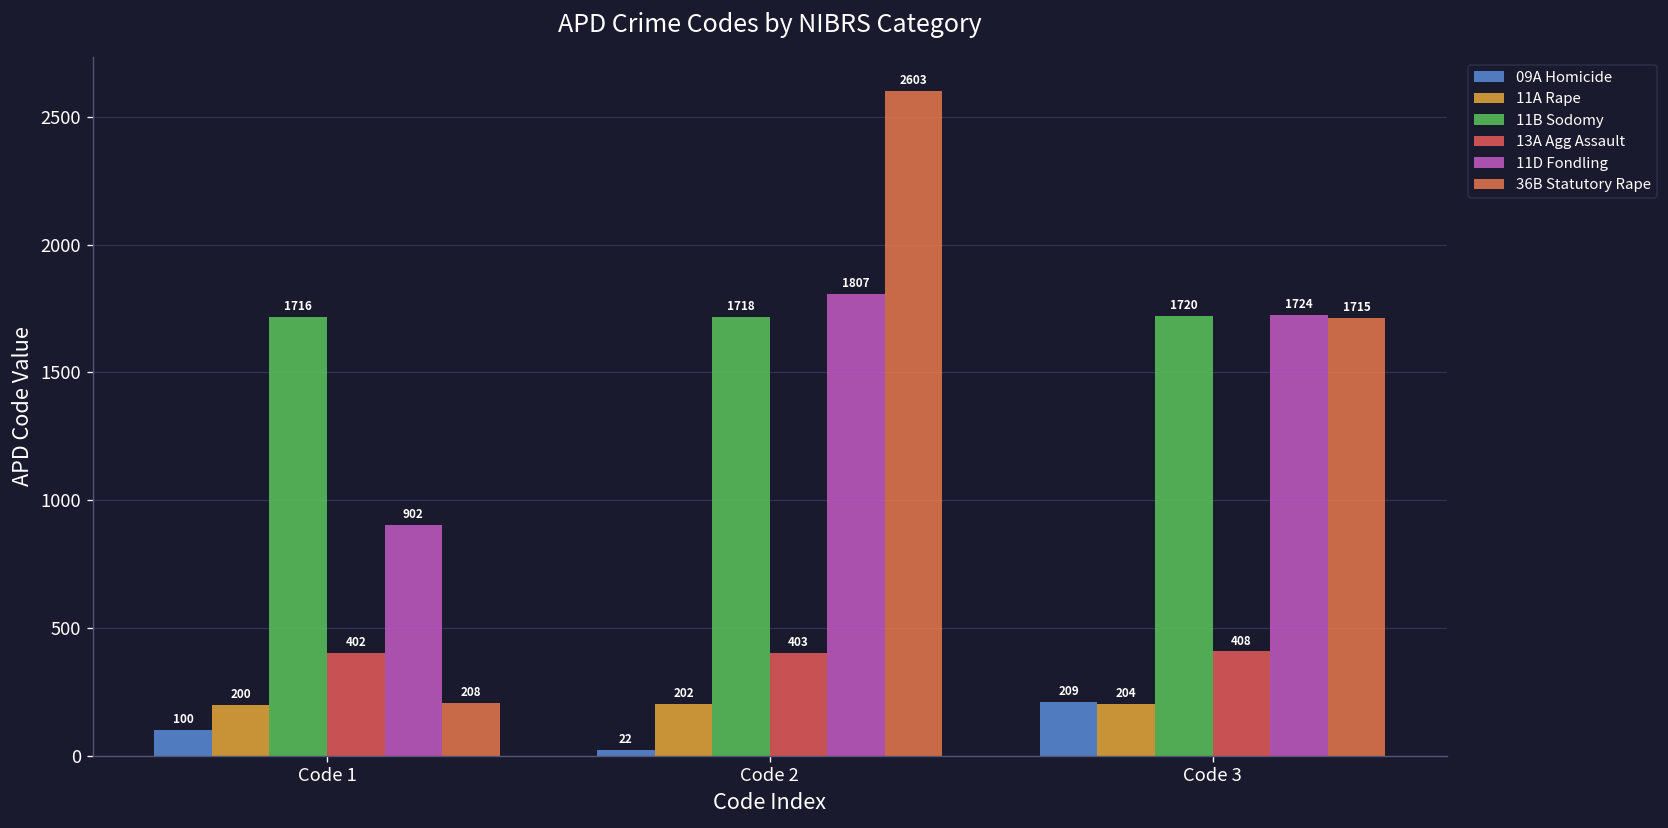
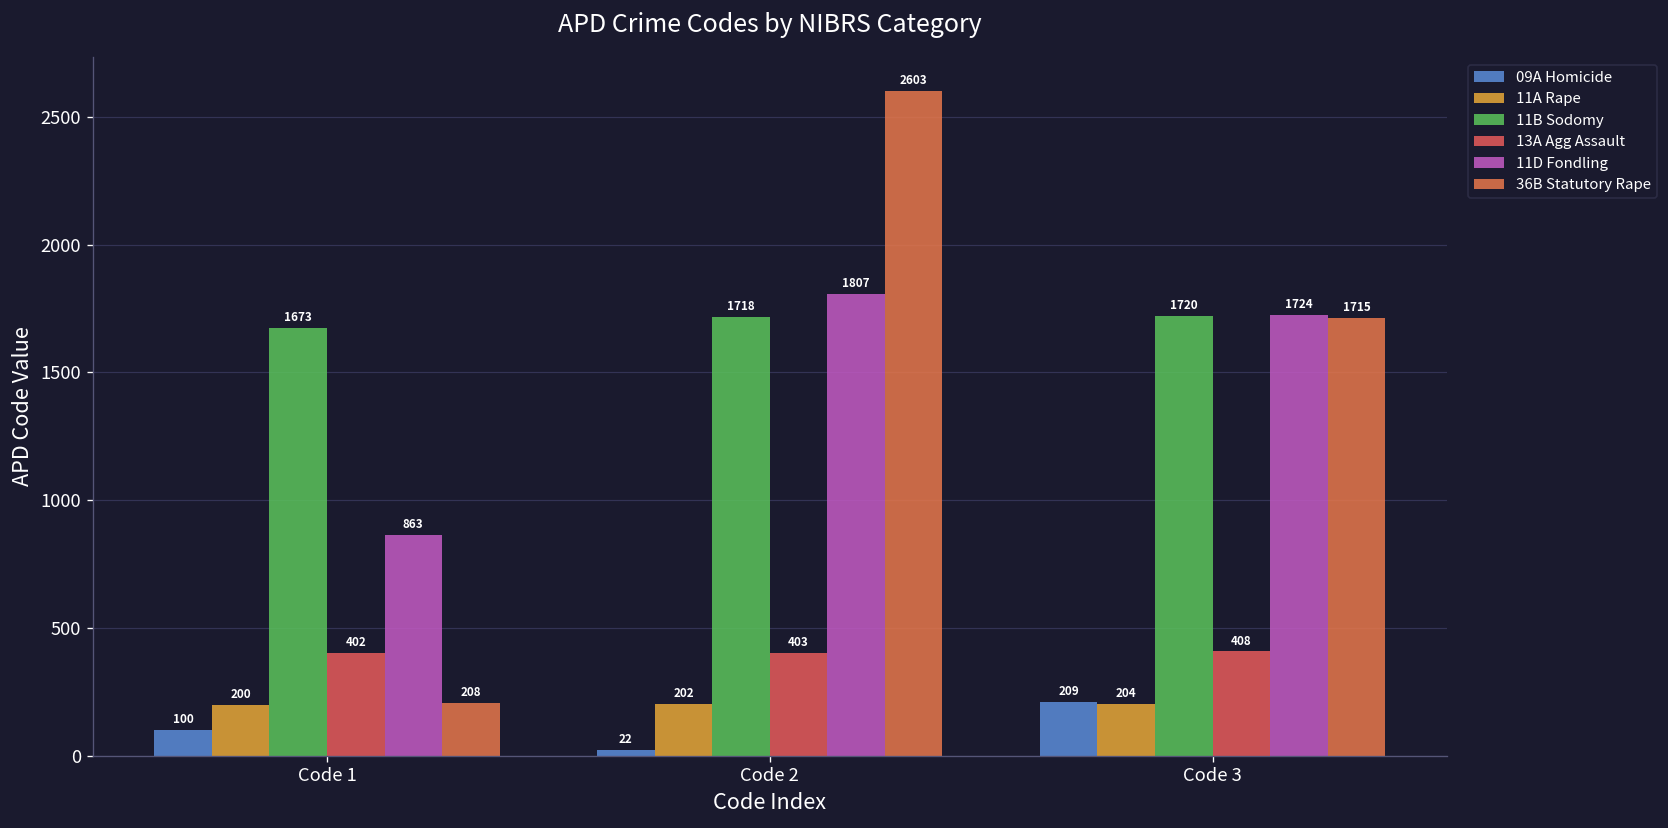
11B Sodomy, Code 1: 1716 -> 1673
11D Fondling, Code 1: 902 -> 863
